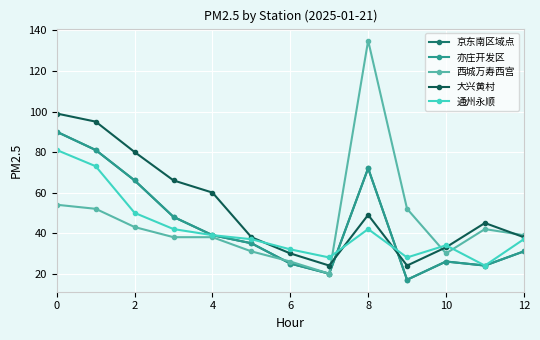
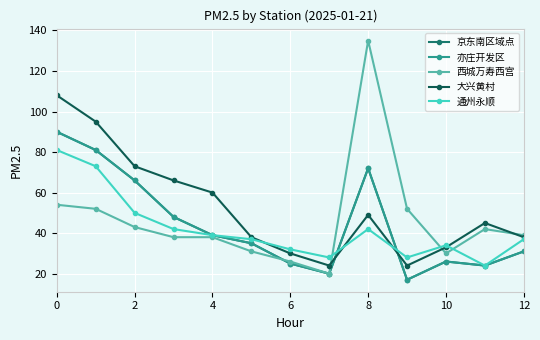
大兴黄村, 0: 99 -> 108
大兴黄村, 2: 80 -> 73
